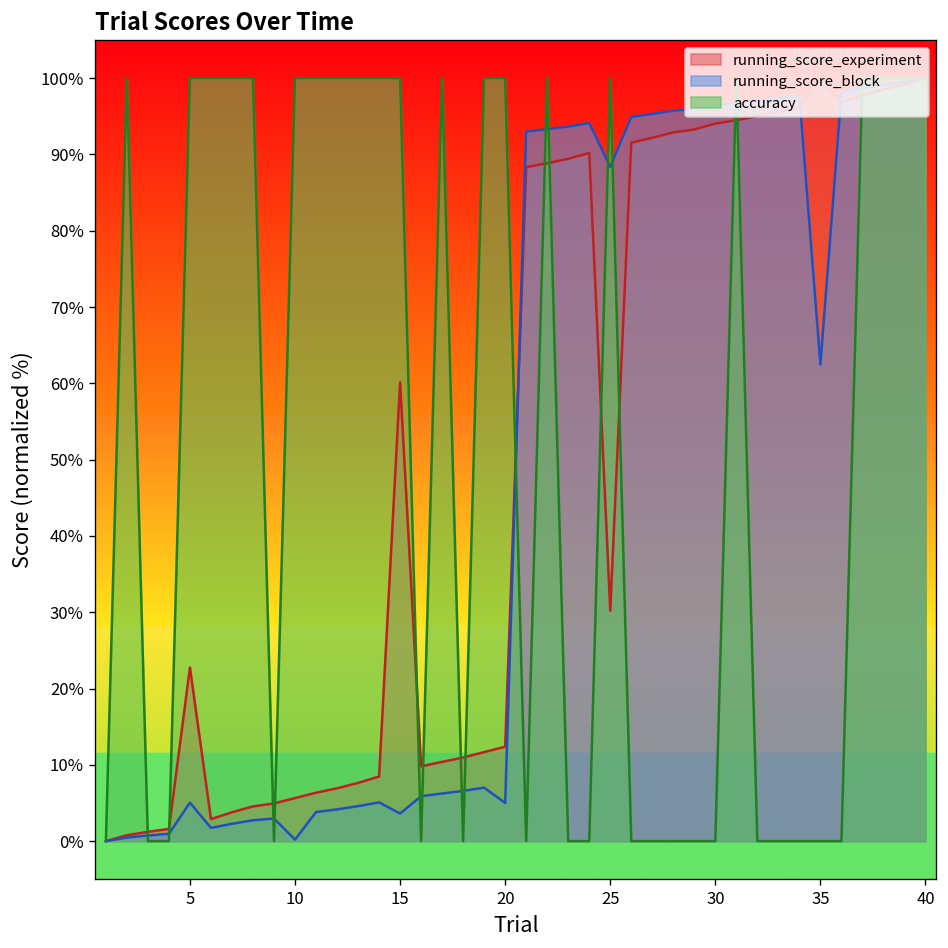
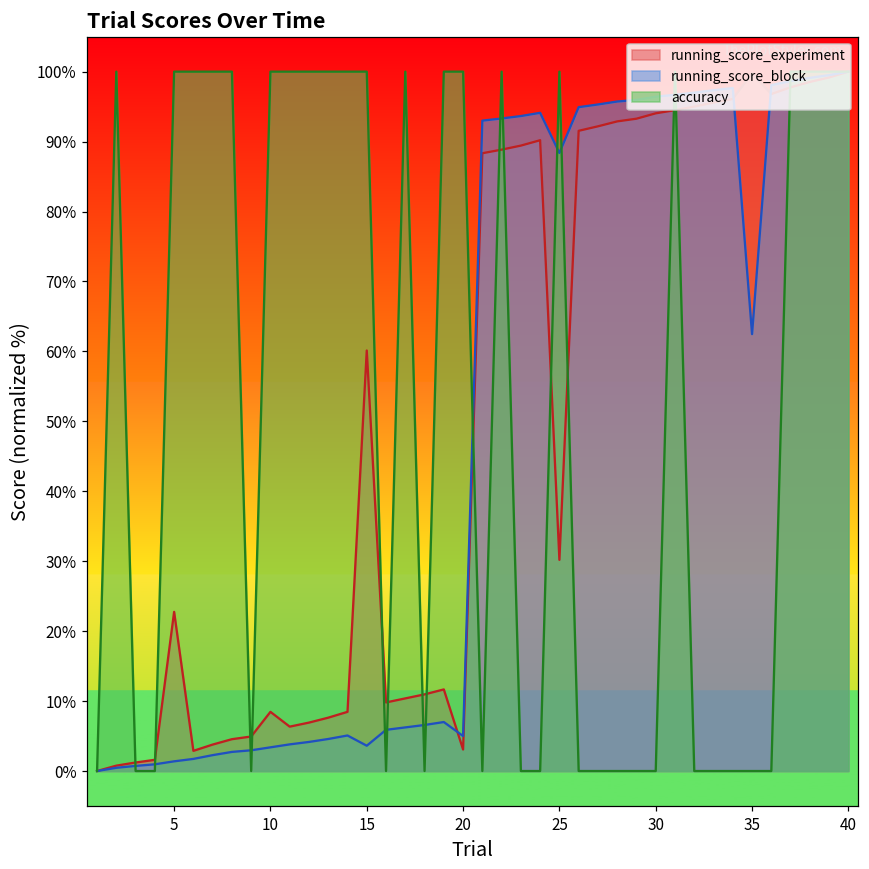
running_score_block, 5: 5% -> 1%
running_score_experiment, 10: 6% -> 8%
running_score_block, 10: 0% -> 3%
running_score_experiment, 20: 12% -> 3%
